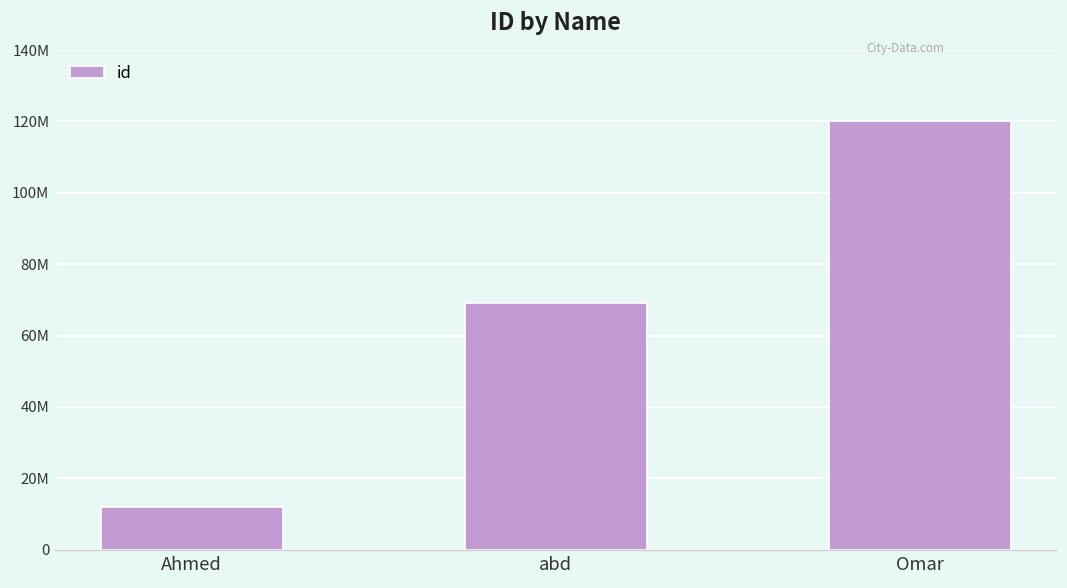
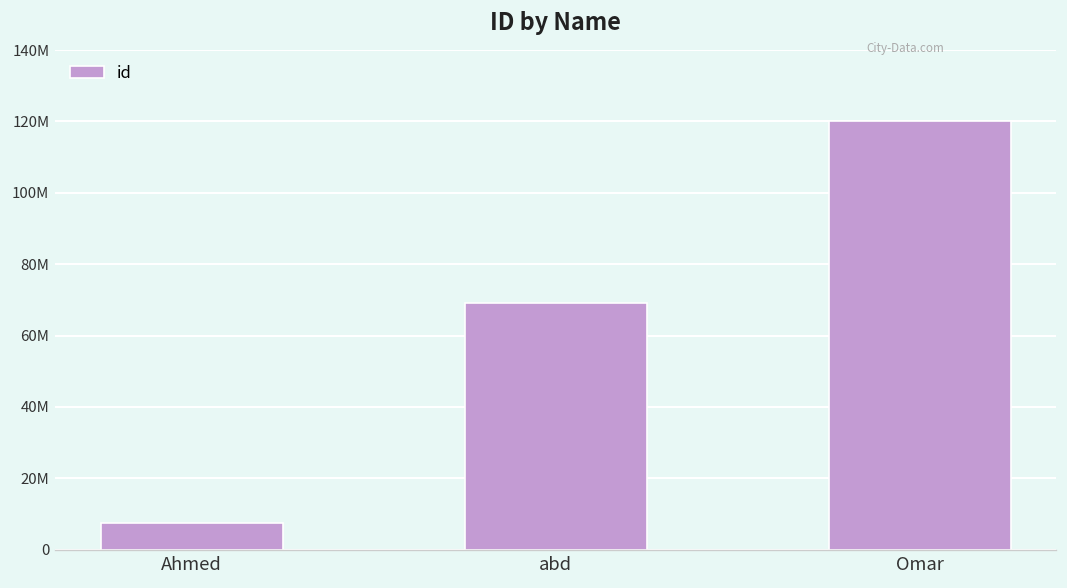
Ahmed: 12000000 -> 8000000
